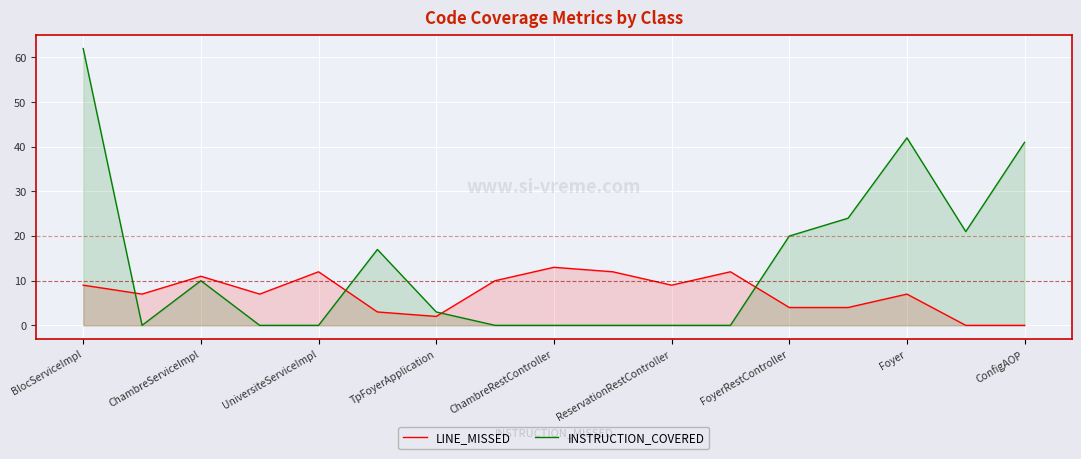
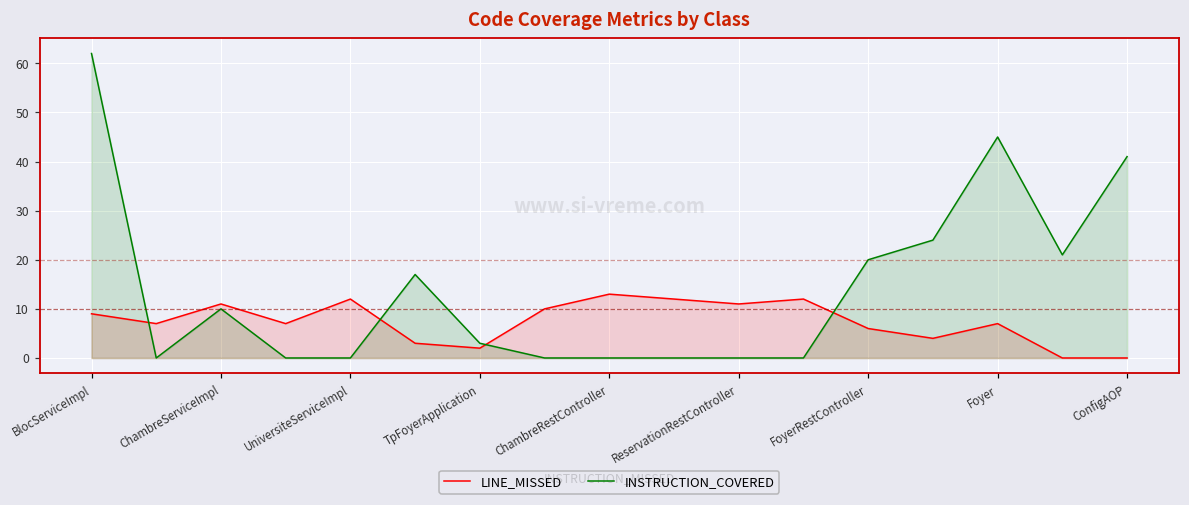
LINE_MISSED, ReservationRestController: 9 -> 11
LINE_MISSED, FoyerRestController: 4 -> 6
INSTRUCTION_COVERED, Foyer: 42 -> 45
